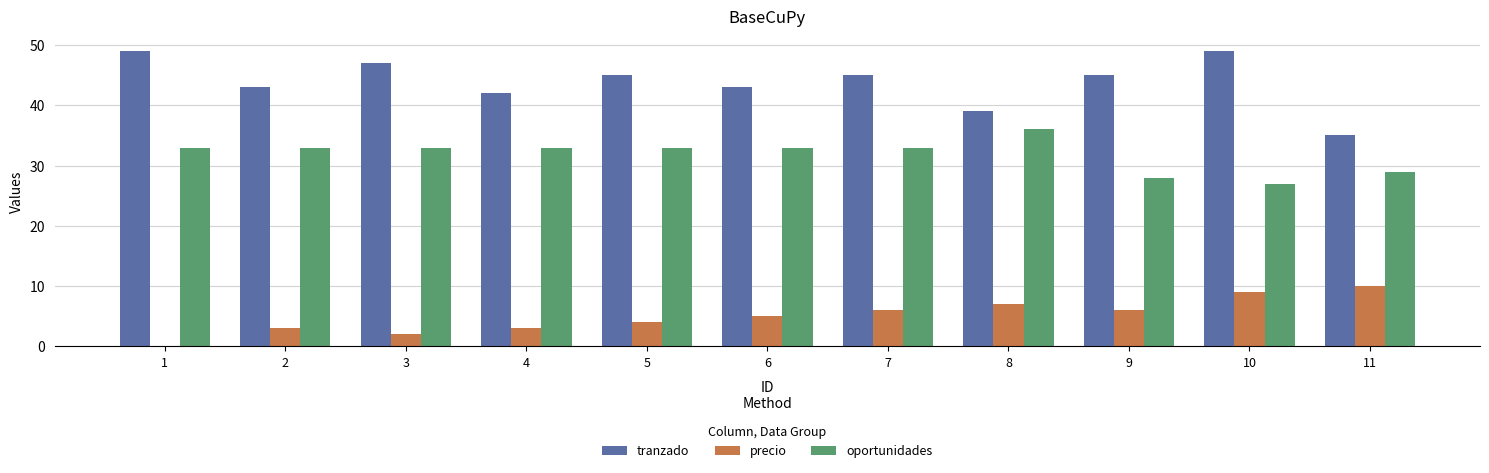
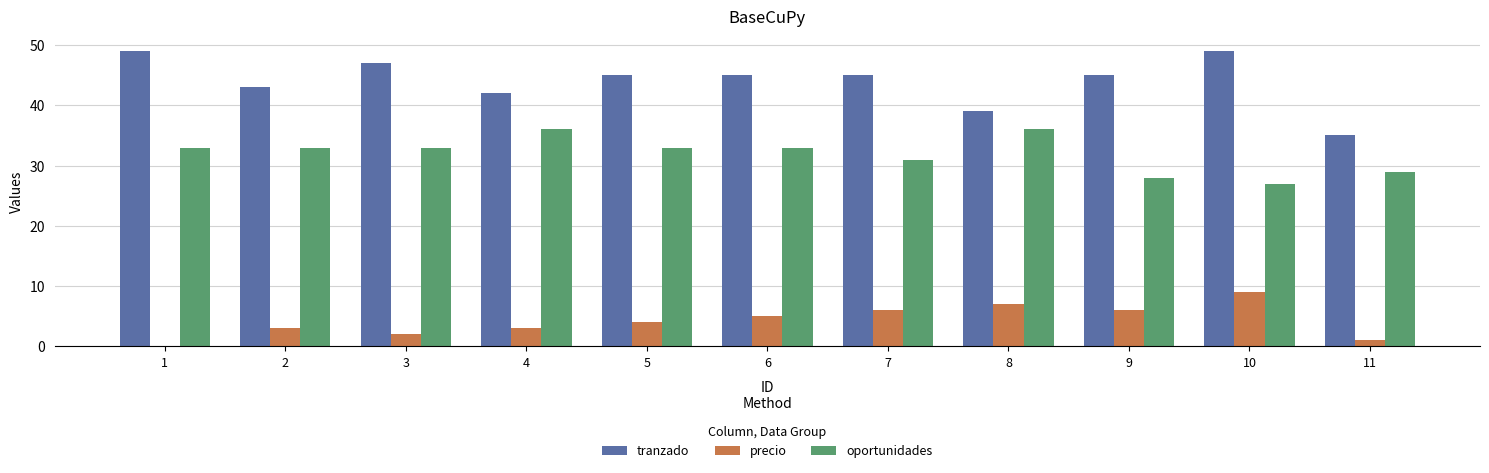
oportunidades, 4: 33 -> 36
tranzado, 6: 43 -> 45
oportunidades, 7: 33 -> 31
precio, 11: 10 -> 1
